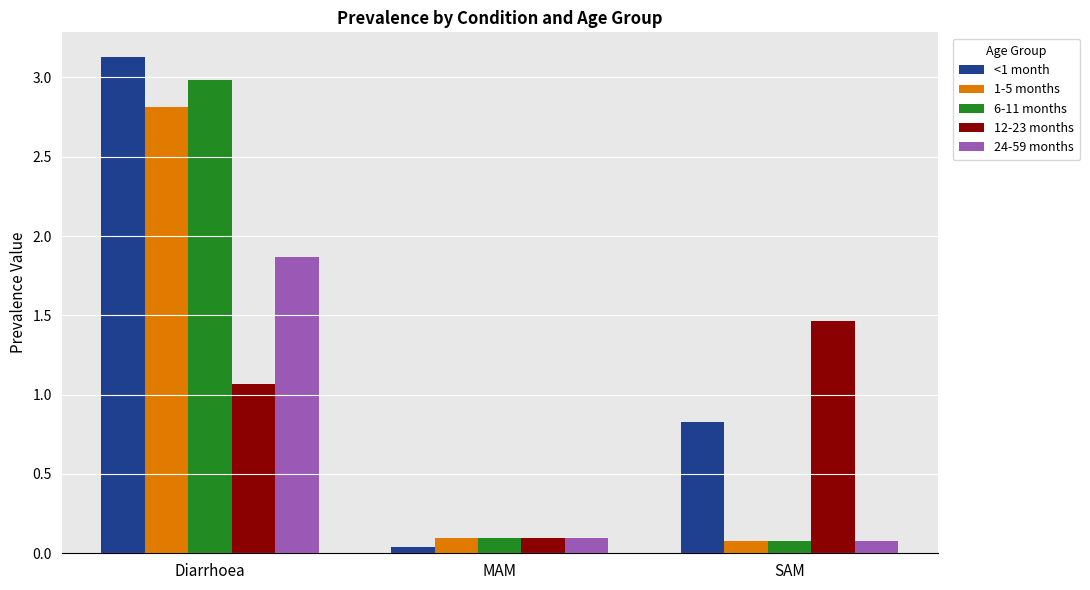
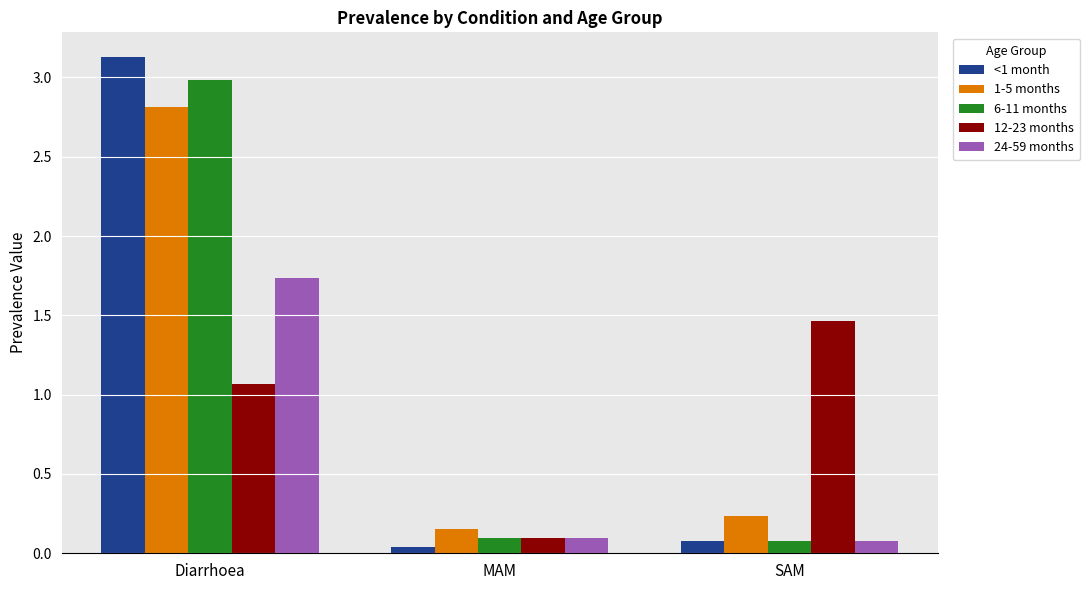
24-59 months, Diarrhoea: 1.87 -> 1.74
1-5 months, MAM: 0.10 -> 0.16
<1 month, SAM: 0.83 -> 0.08
1-5 months, SAM: 0.08 -> 0.23
